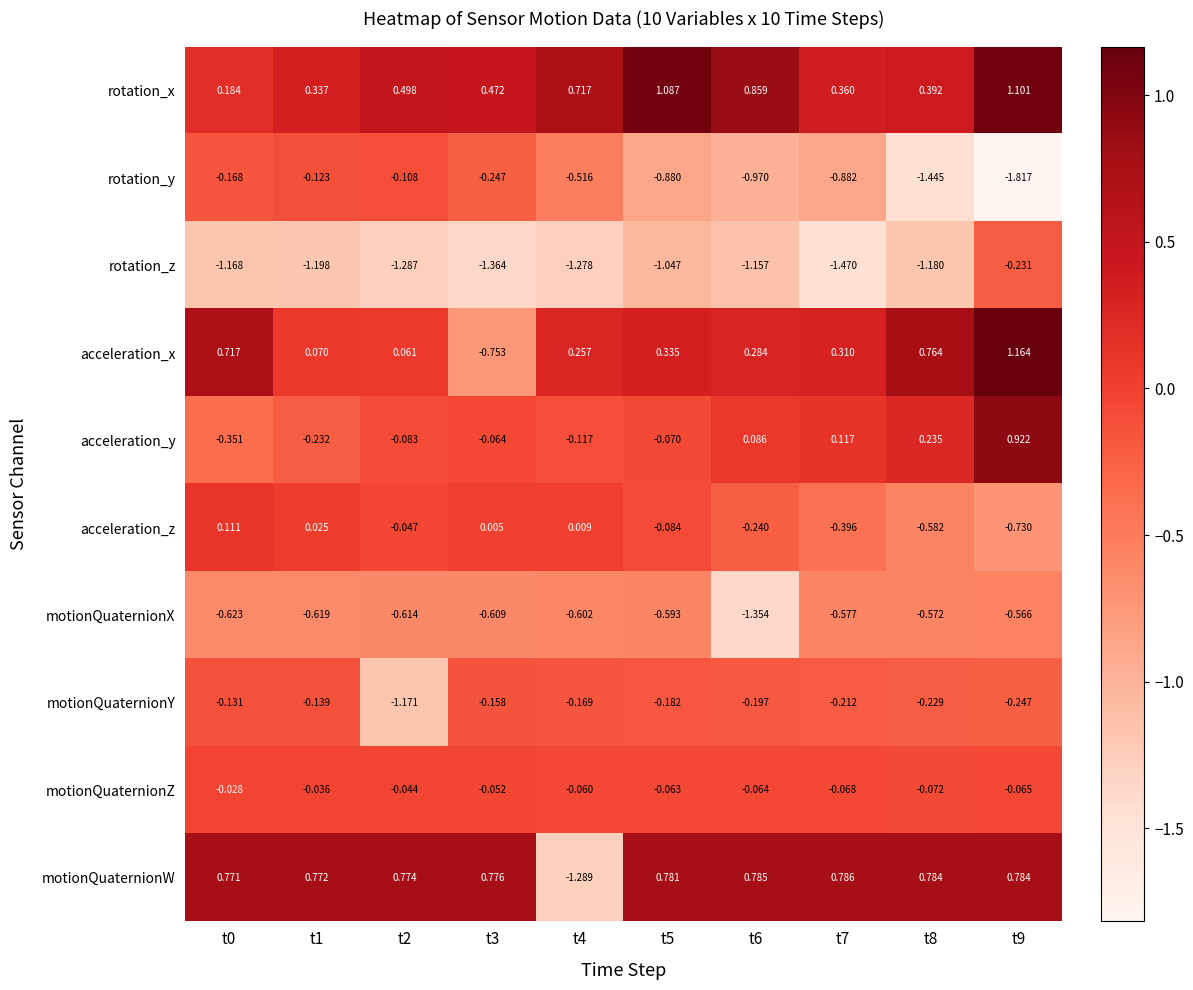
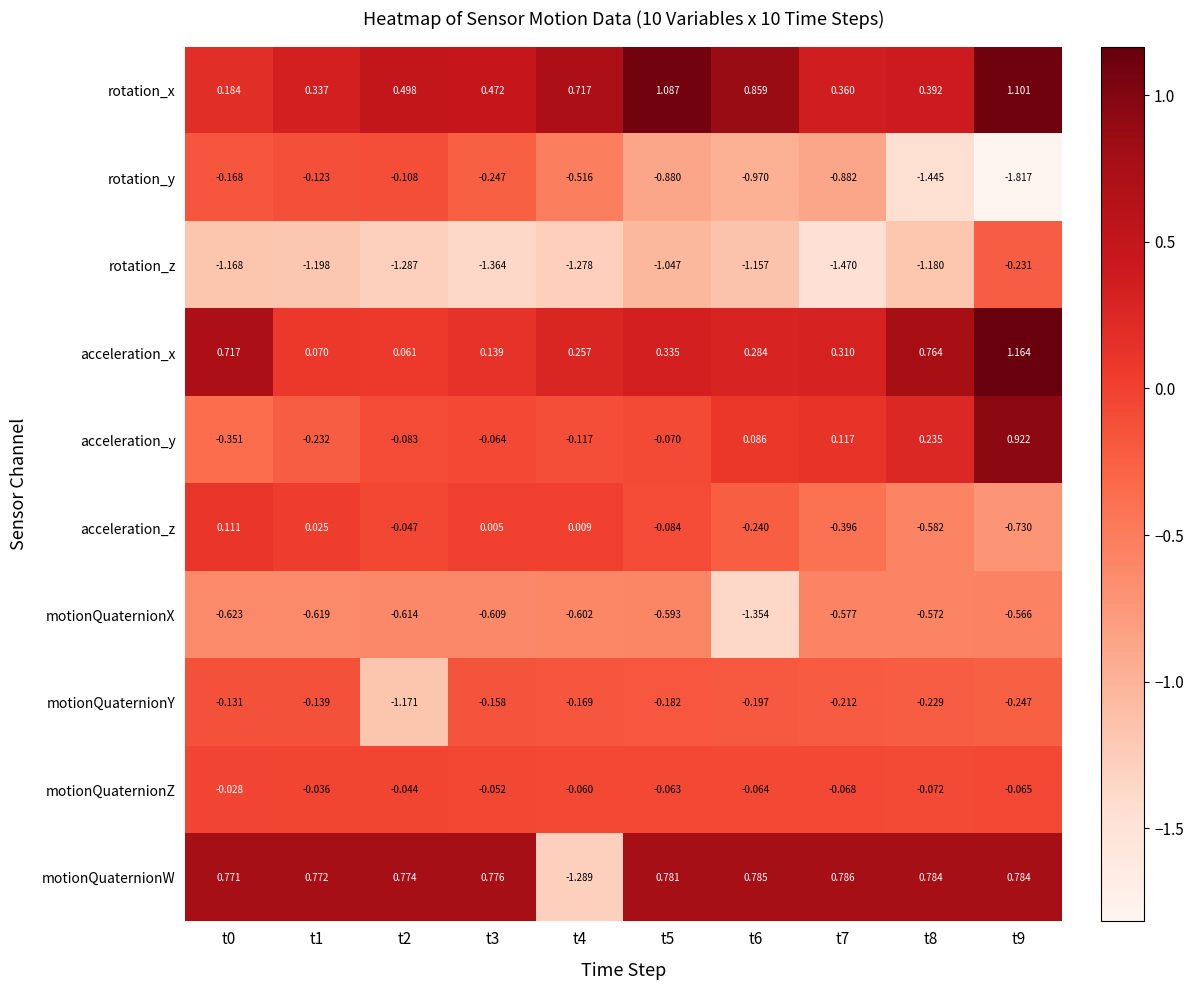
acceleration_x, t3: -0.753 -> 0.139
